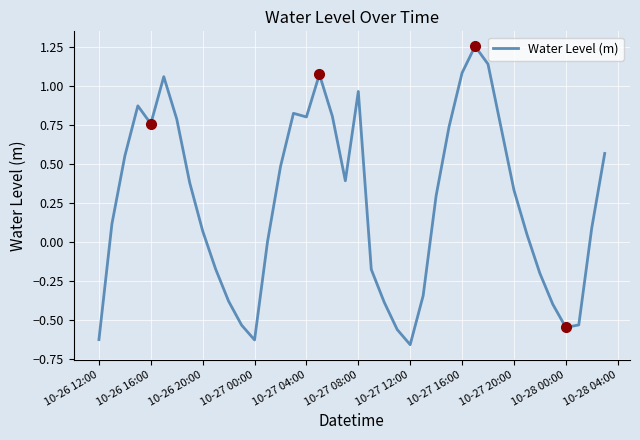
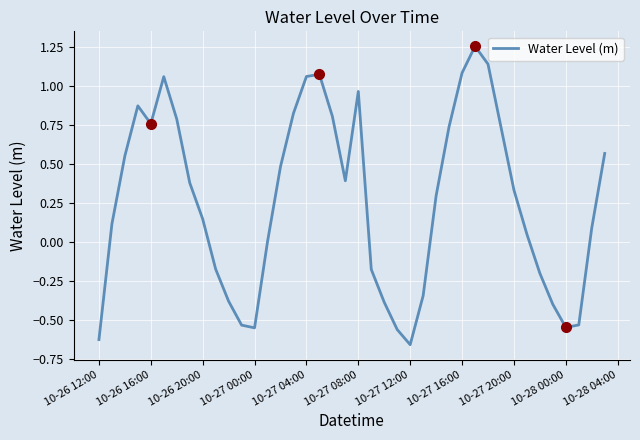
Water Level (m), 10-26 20:00: 0.07 -> 0.15
Water Level (m), 10-27 00:00: -0.63 -> -0.55
Water Level (m), 10-27 04:00: 0.80 -> 1.06
